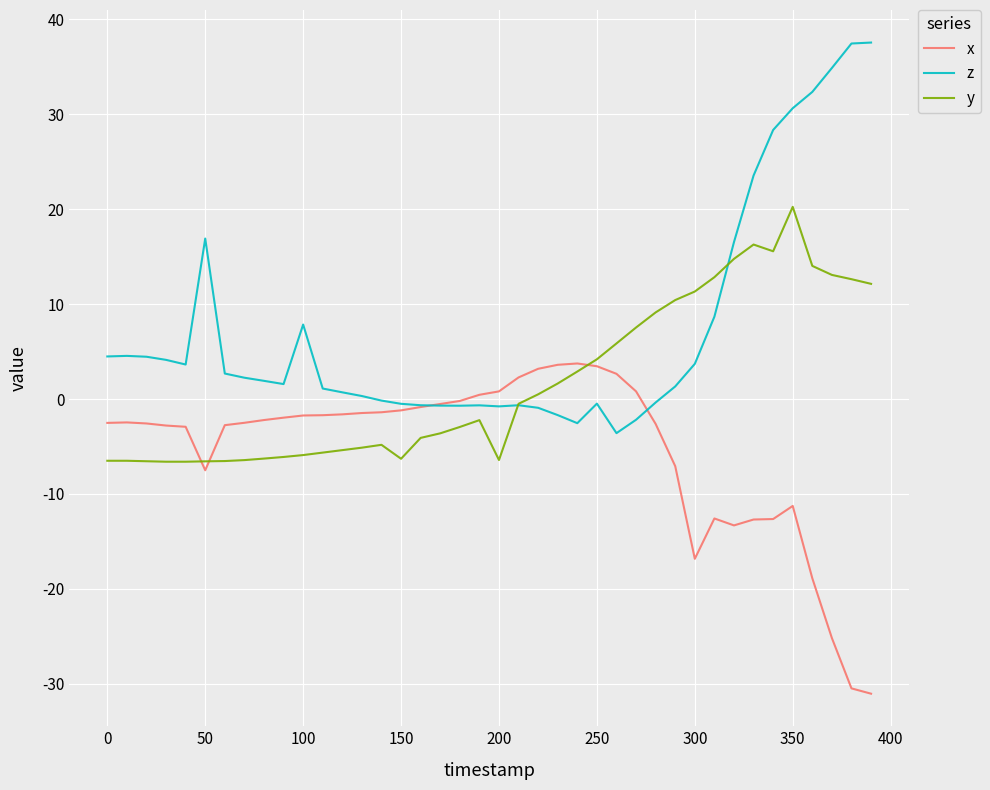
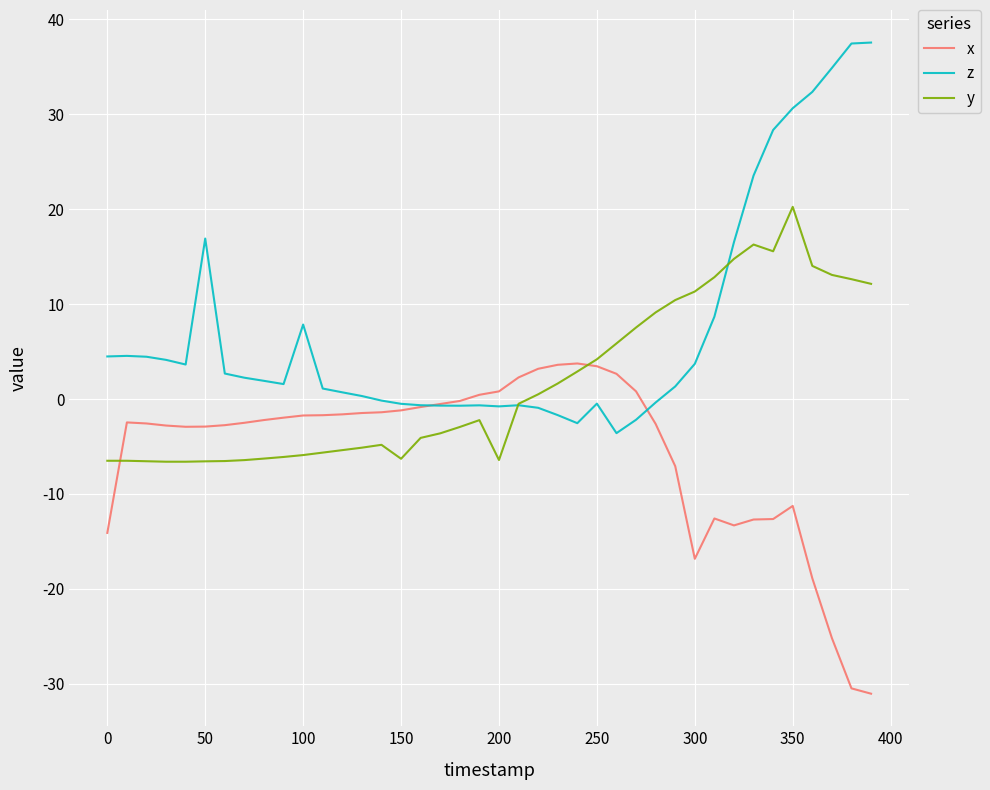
x, 0: -3 -> -14
x, 50: -8 -> -3
